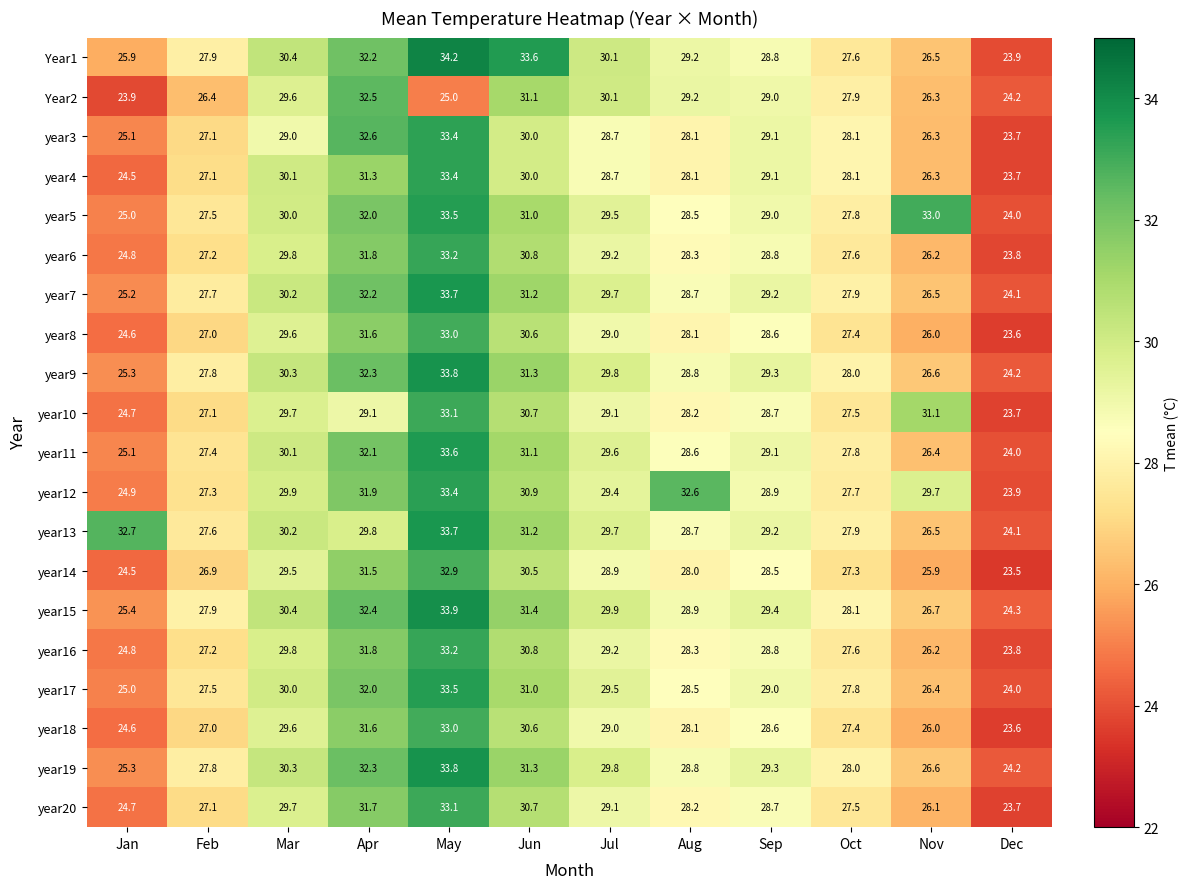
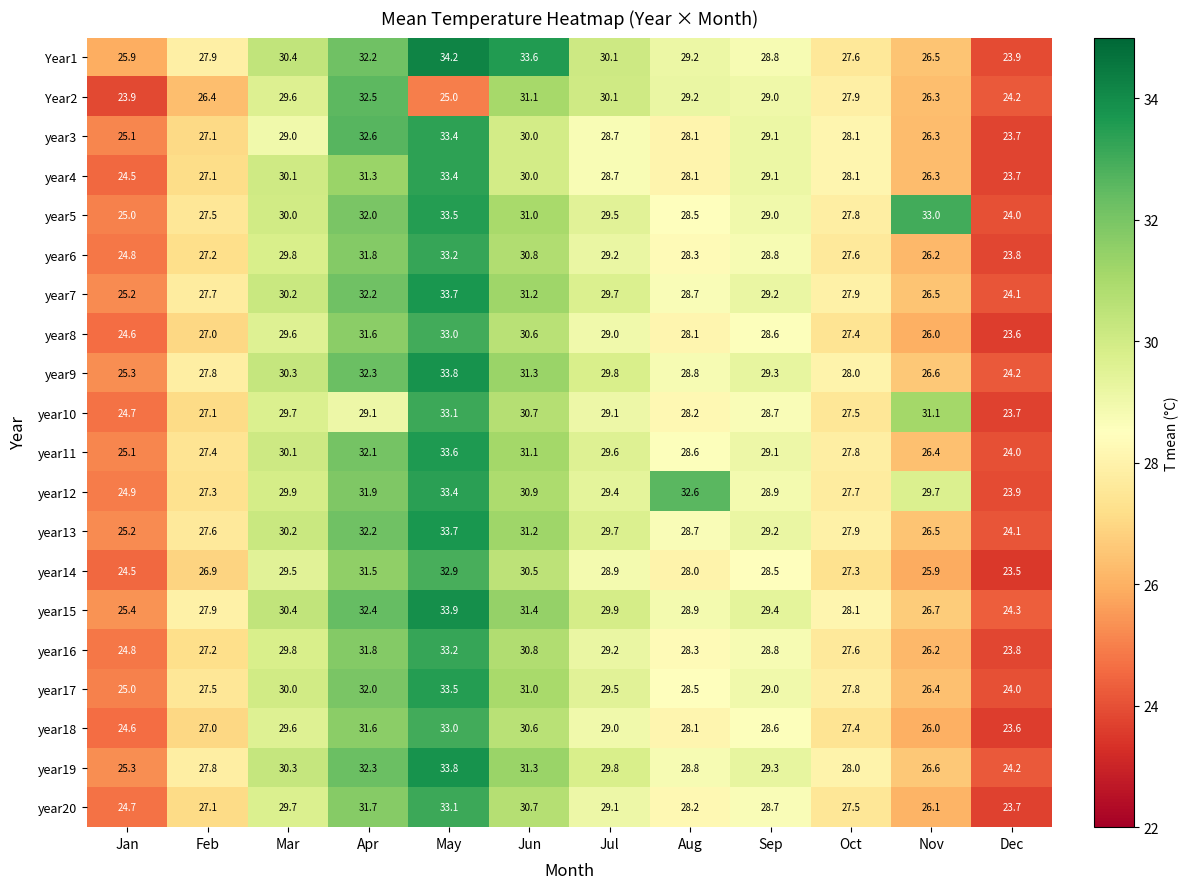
year13, Jan: 32.7 -> 25.2
year13, Apr: 29.8 -> 32.2
